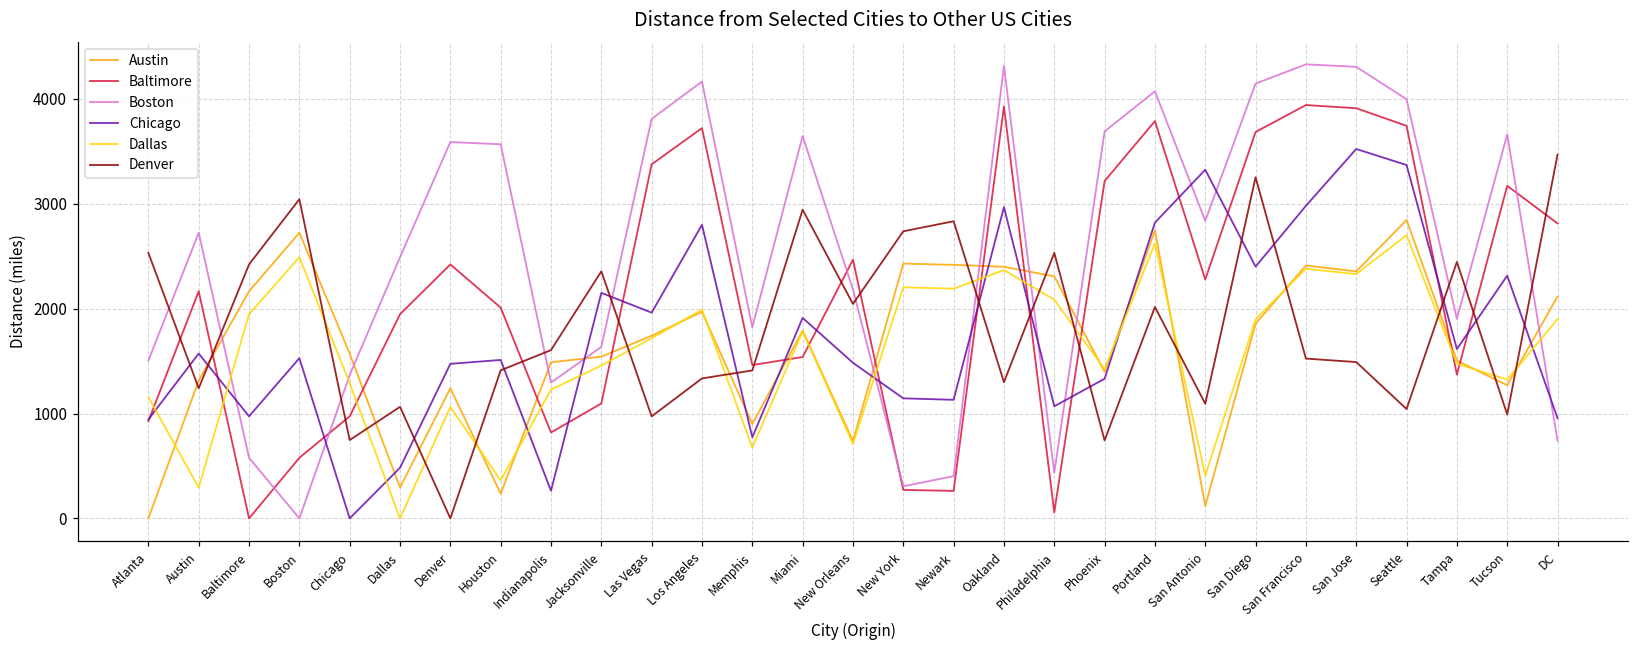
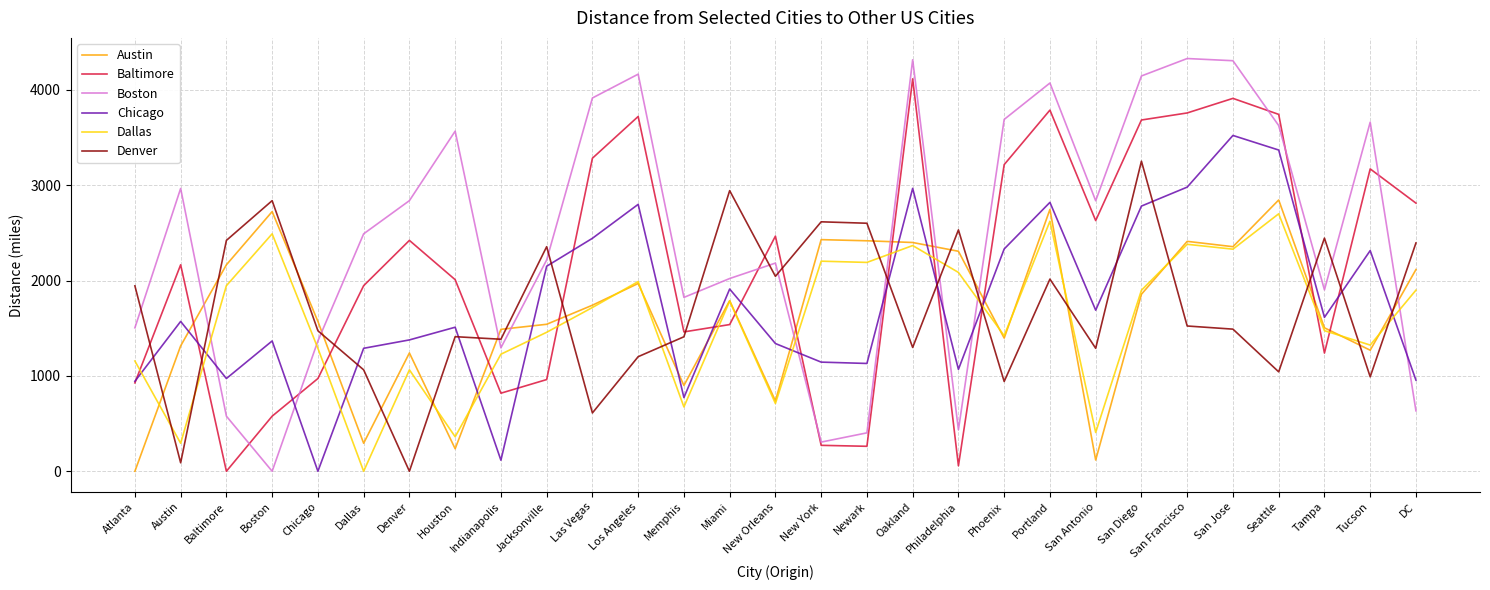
Denver, Atlanta: 2500 -> 1900
Boston, Austin: 2700 -> 3000
Denver, Austin: 1200 -> 100
Chicago, Boston: 1500 -> 1400
Denver, Boston: 3000 -> 2800
Denver, Chicago: 700 -> 1500
Chicago, Dallas: 500 -> 1300
Boston, Denver: 3600 -> 2800
Chicago, Denver: 1500 -> 1400
Chicago, Indianapolis: 300 -> 100
Denver, Indianapolis: 1600 -> 1400
Baltimore, Jacksonville: 1100 -> 1000
Boston, Jacksonville: 1600 -> 2200
Baltimore, Las Vegas: 3400 -> 3300
Boston, Las Vegas: 3800 -> 3900
Chicago, Las Vegas: 2000 -> 2400
Denver, Las Vegas: 1000 -> 600
Denver, Los Angeles: 1300 -> 1200
Boston, Miami: 3600 -> 2000
Chicago, New Orleans: 1500 -> 1300
Denver, New York: 2700 -> 2600
Denver, Newark: 2800 -> 2600
Baltimore, Oakland: 3900 -> 4100
Chicago, Phoenix: 1300 -> 2300
Denver, Phoenix: 700 -> 900
Baltimore, San Antonio: 2300 -> 2600
Chicago, San Antonio: 3300 -> 1700
Denver, San Antonio: 1100 -> 1300
Chicago, San Diego: 2400 -> 2800
Baltimore, San Francisco: 3900 -> 3800
Boston, Seattle: 4000 -> 3600
Baltimore, Tampa: 1400 -> 1200
Boston, DC: 700 -> 600
Denver, DC: 3500 -> 2400
